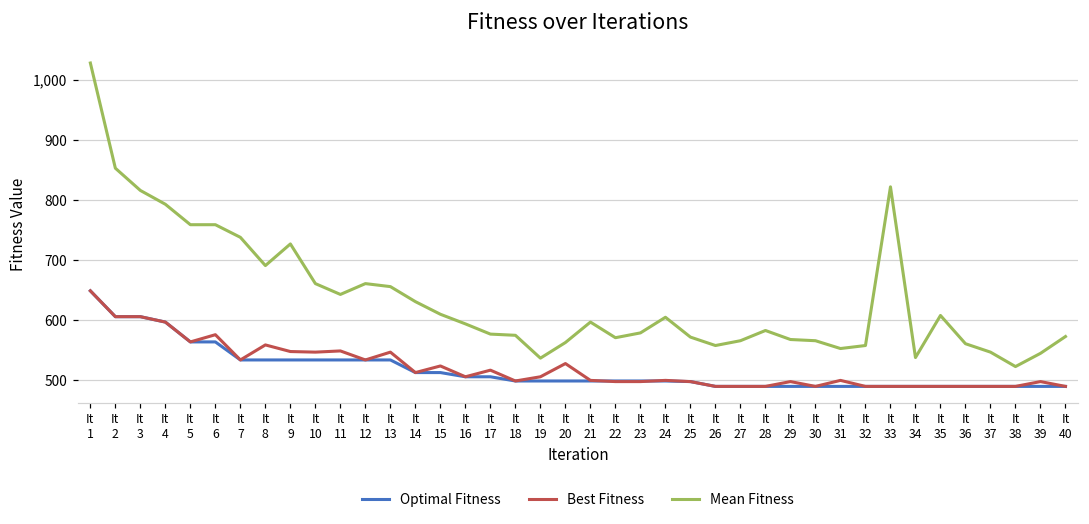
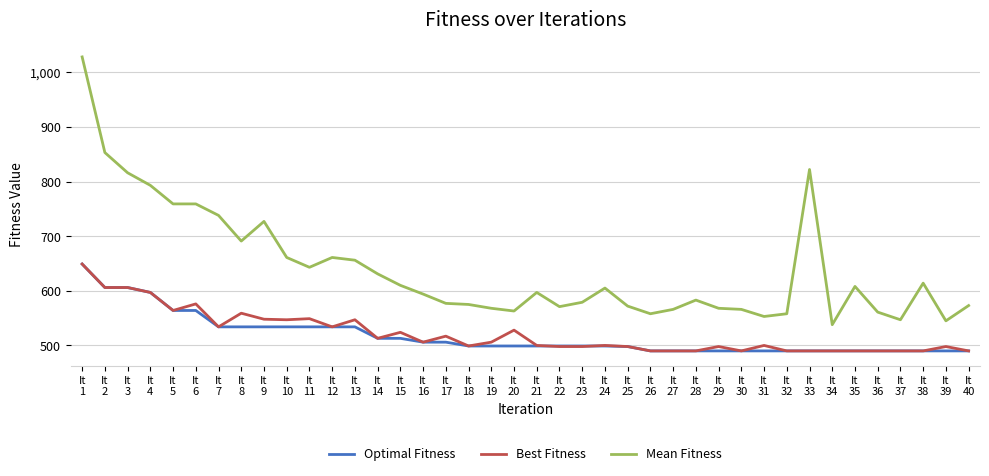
Mean Fitness, It 19: 540 -> 570
Mean Fitness, It 38: 520 -> 610
